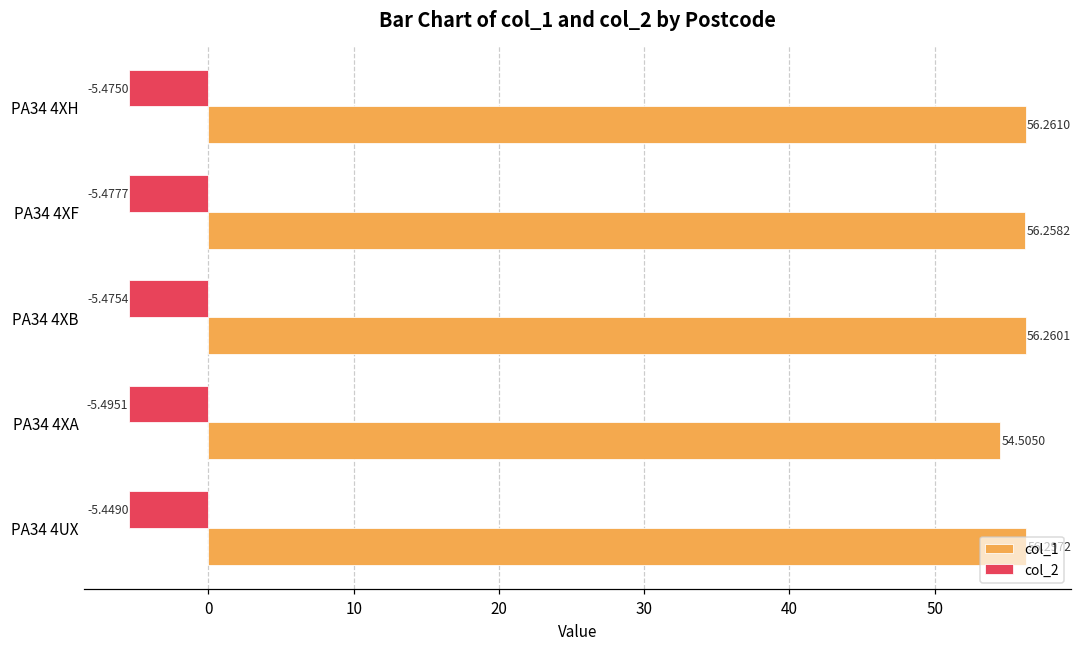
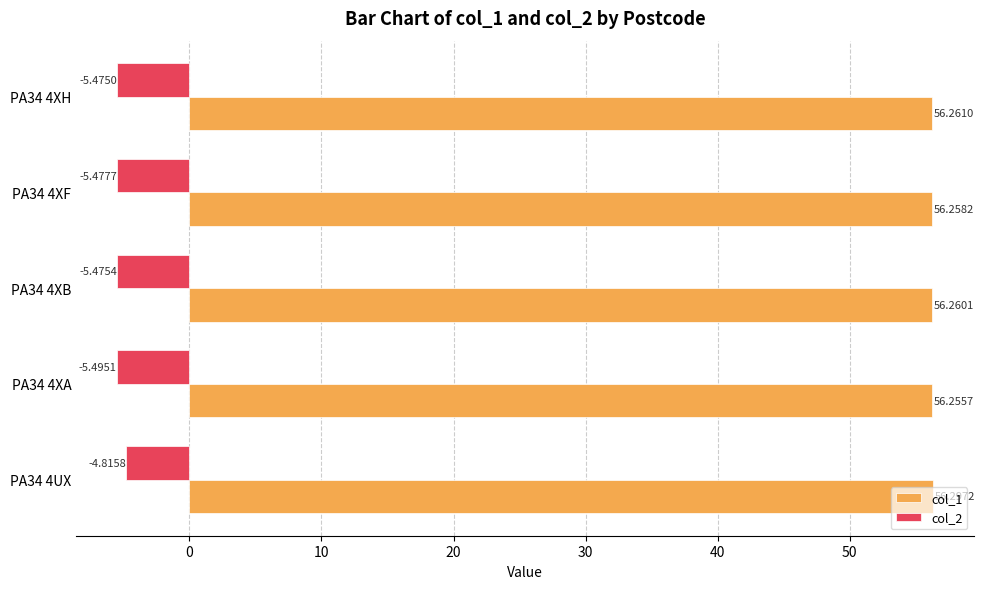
col_1, PA34 4XA: 54.5050 -> 56.2557
col_2, PA34 4UX: -5.4490 -> -4.8158
